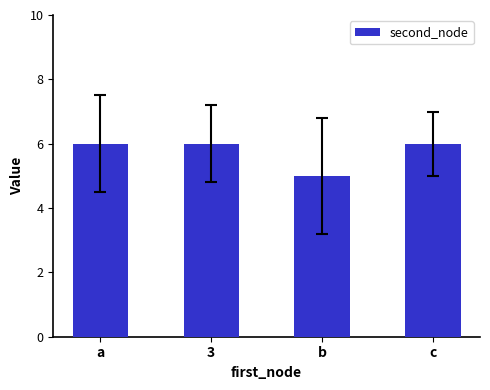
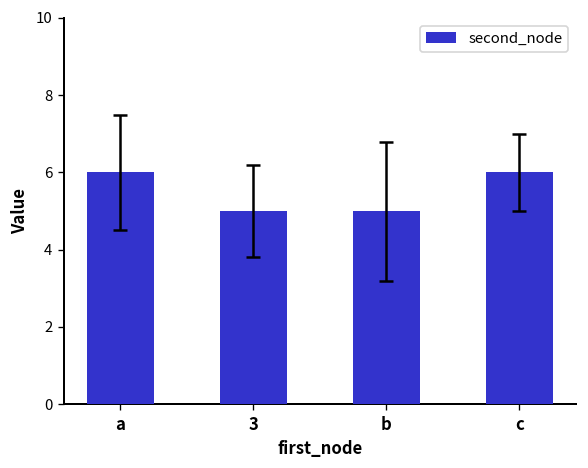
second_node, 3: 6 -> 5
